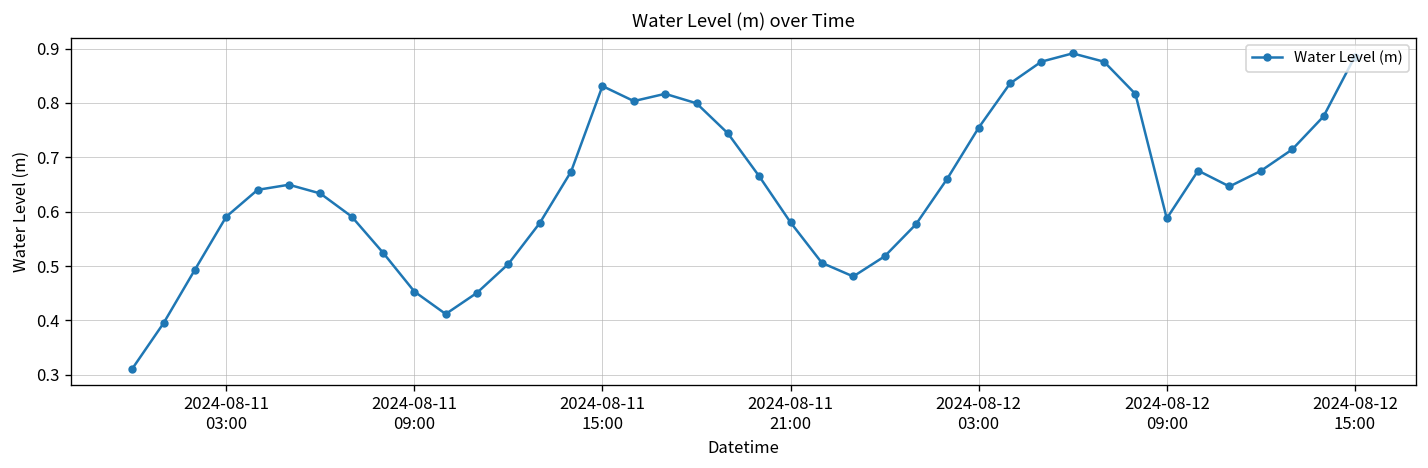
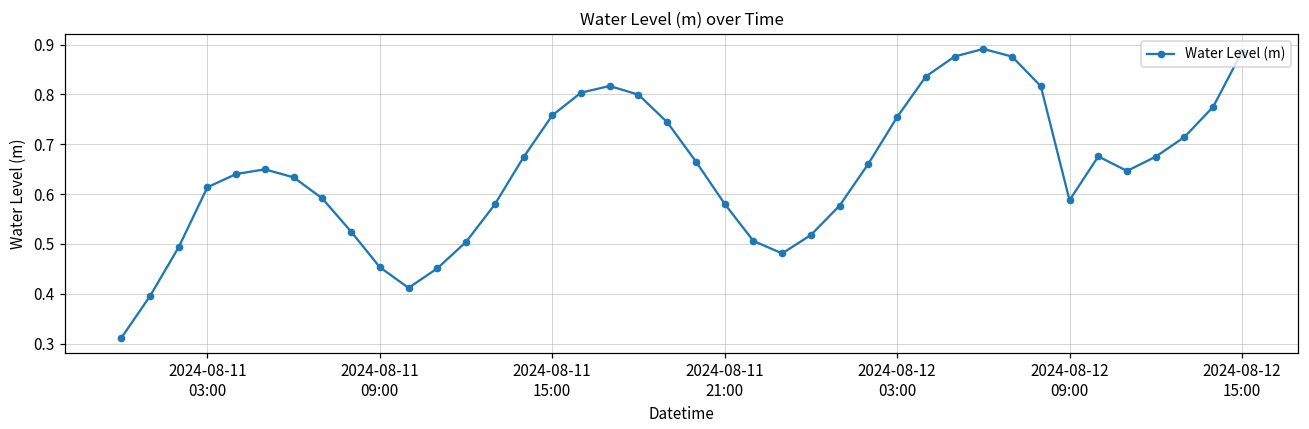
2024-08-11 03:00: 0.59 -> 0.61
2024-08-11 15:00: 0.83 -> 0.76
